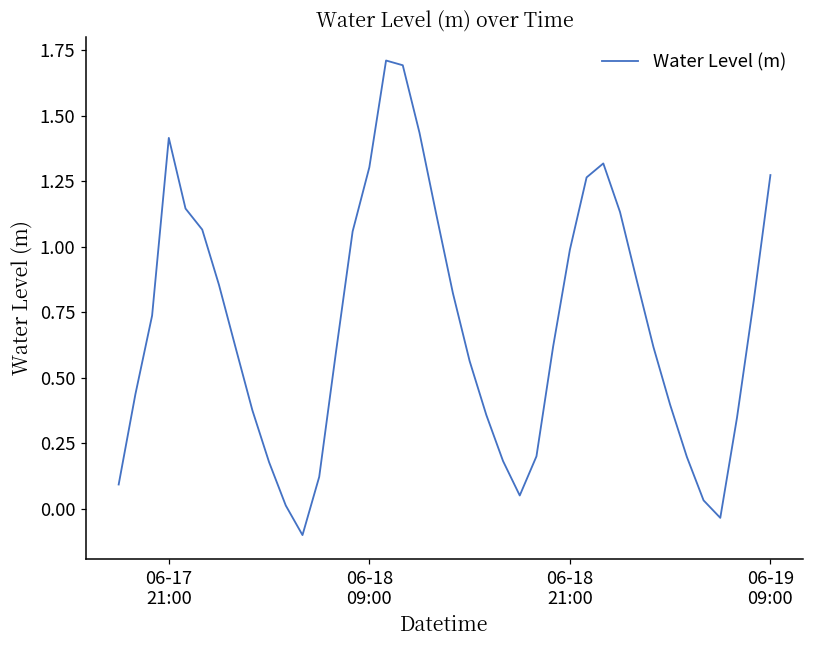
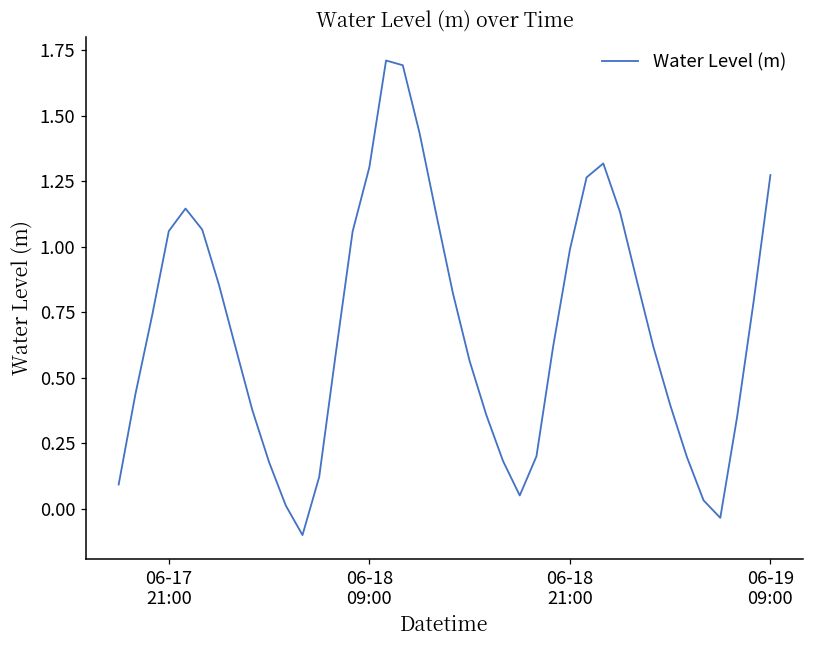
06-17 21:00: 1.41 -> 1.06
